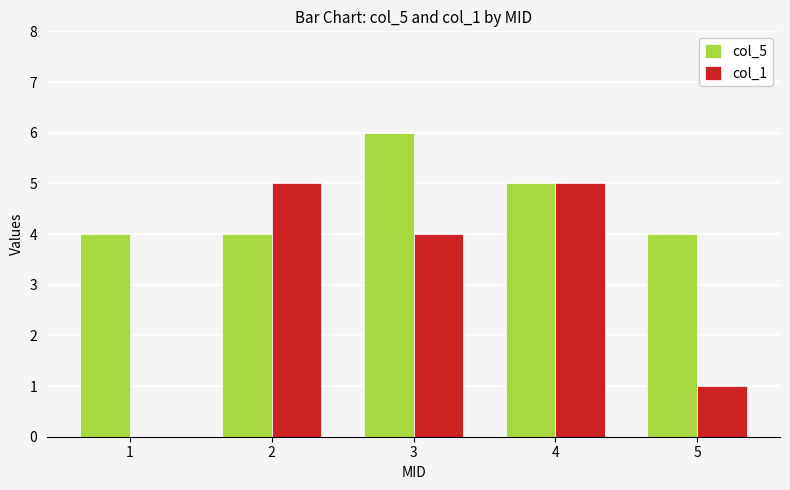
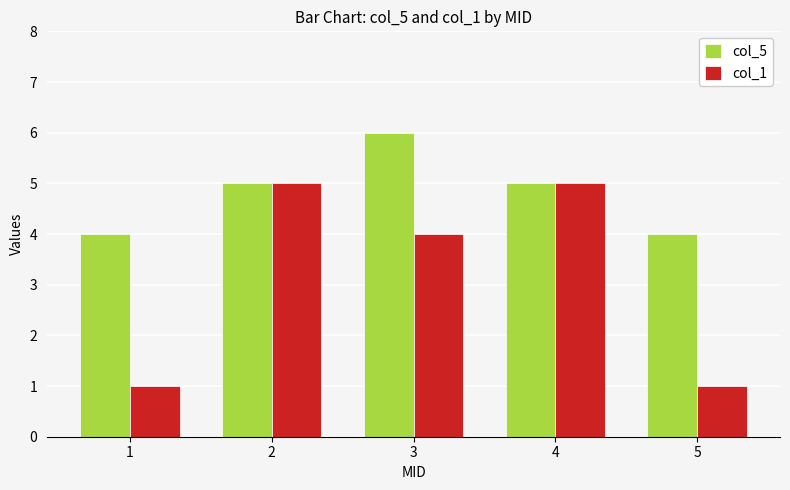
col_1, 1: 0 -> 1
col_5, 2: 4 -> 5
